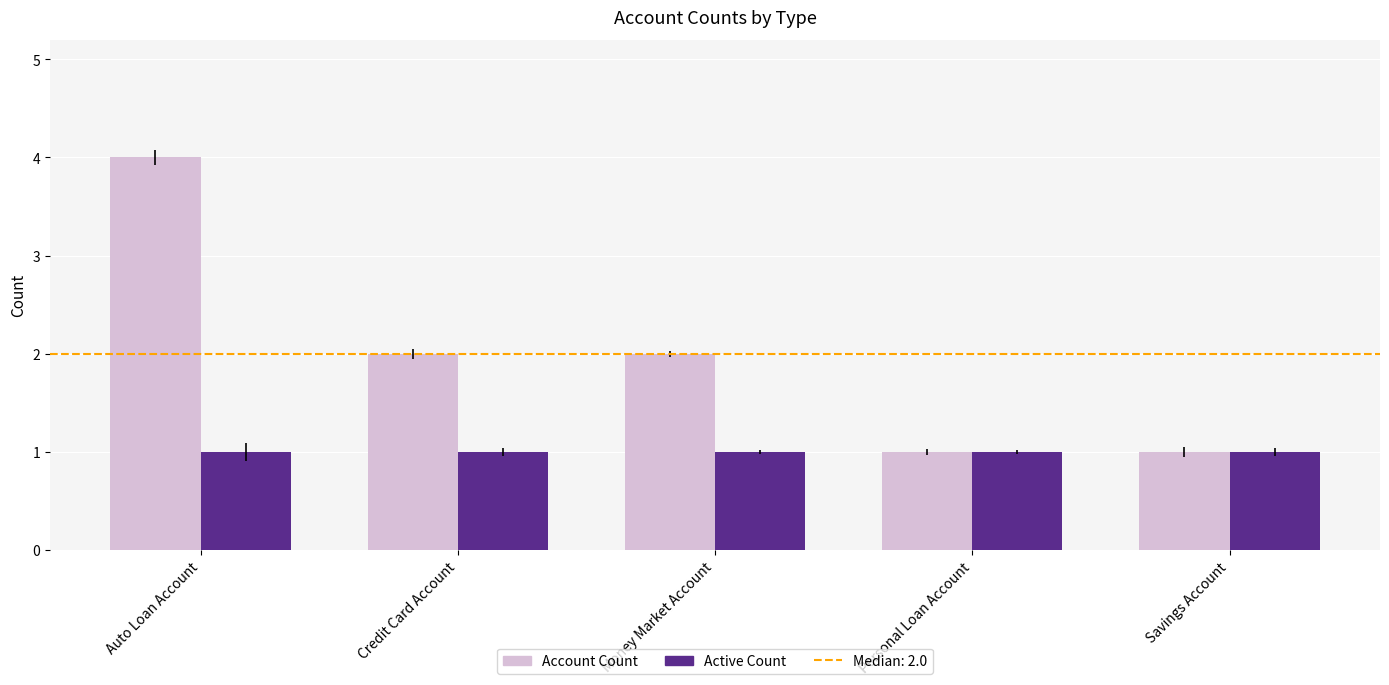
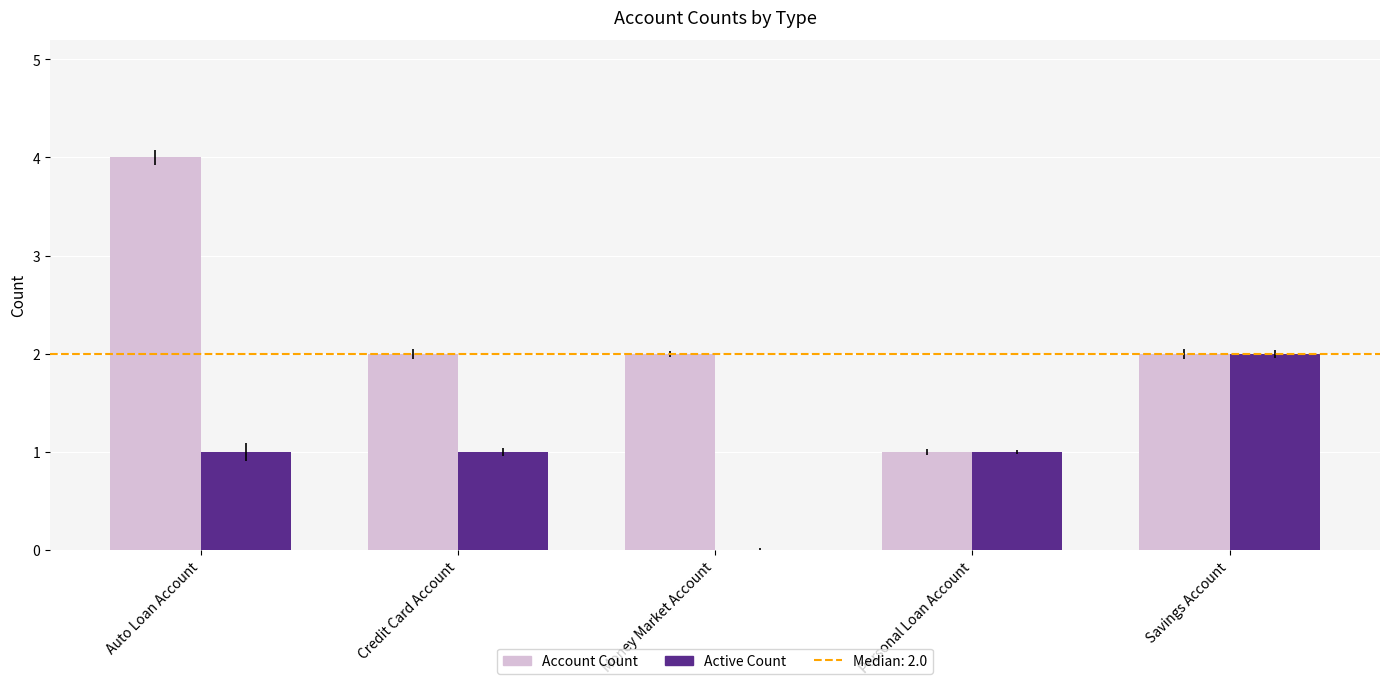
Active Count, Money Market Account: 1 -> 0
Account Count, Savings Account: 1 -> 2
Active Count, Savings Account: 1 -> 2
